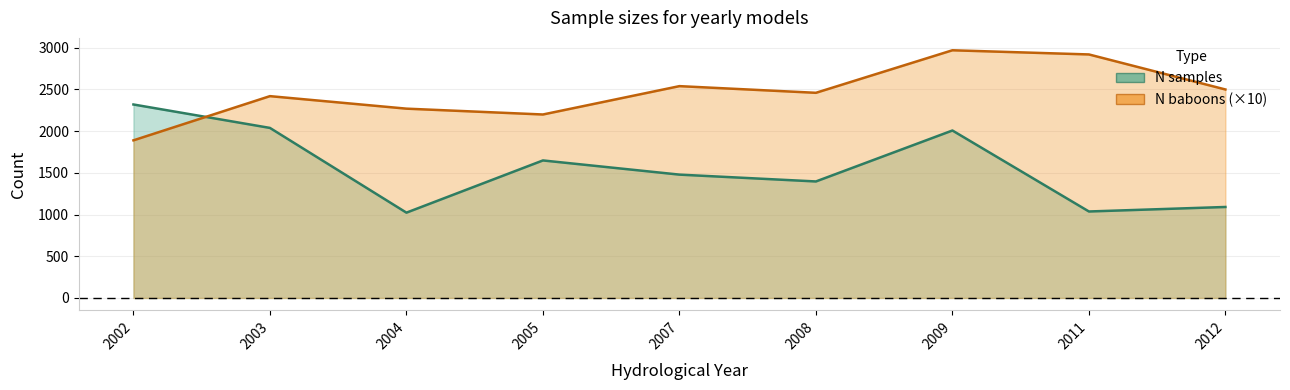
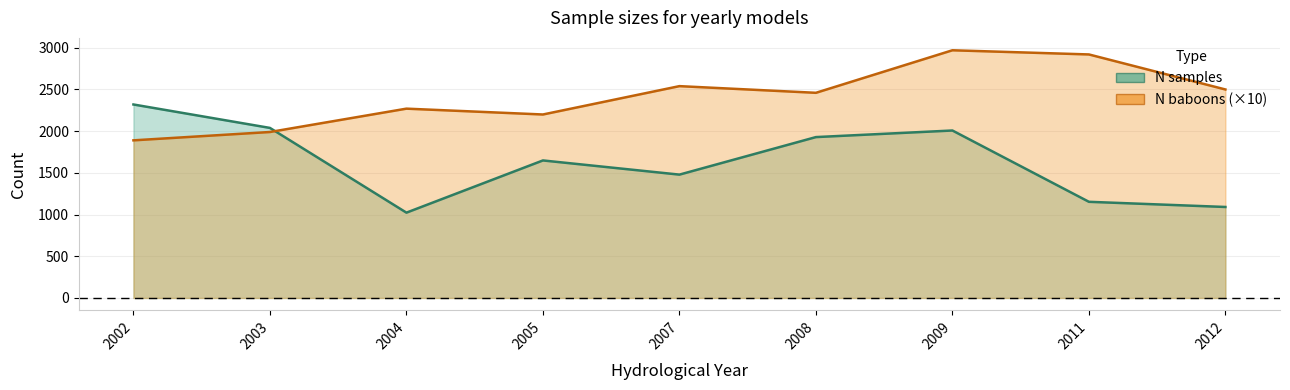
N baboons (×10), 2003: 2400 -> 2000
N samples, 2008: 1400 -> 1900
N samples, 2011: 1000 -> 1200
